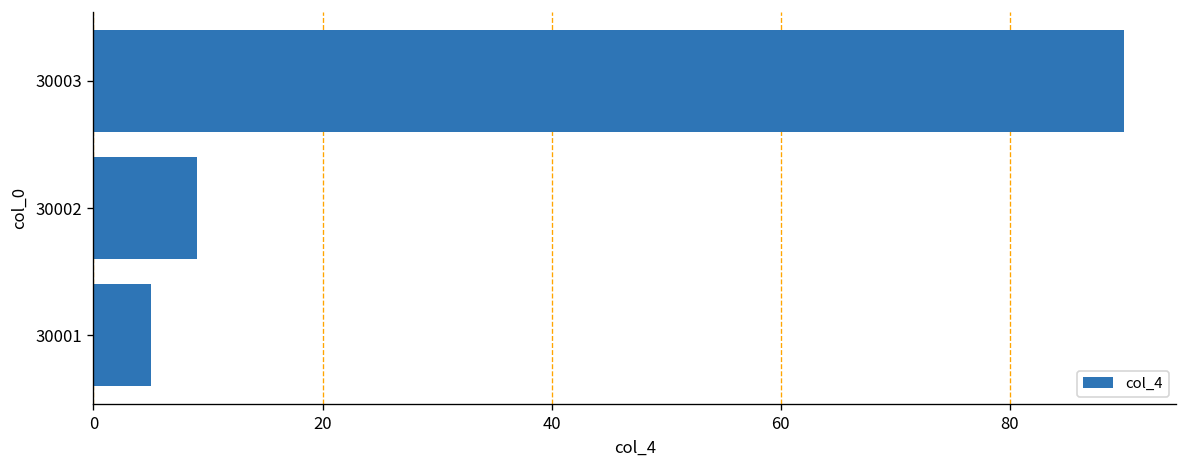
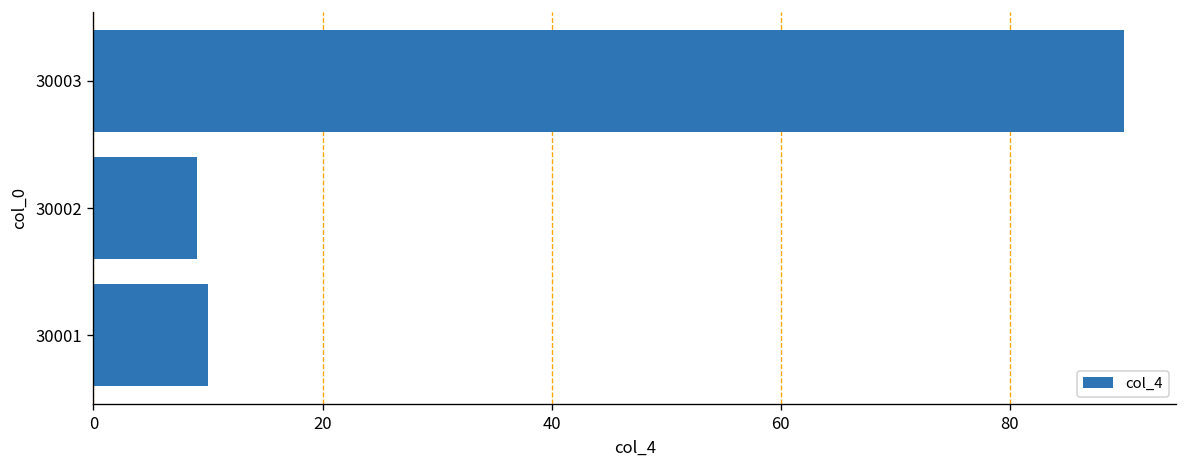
30001: 5 -> 10
